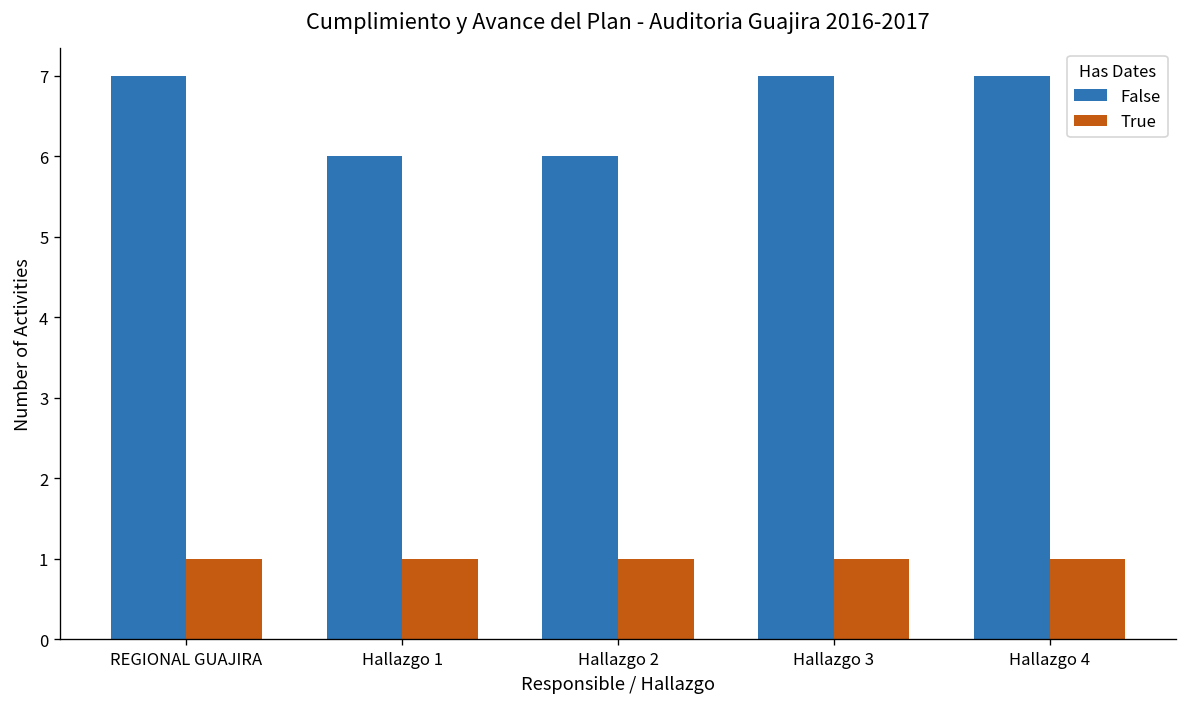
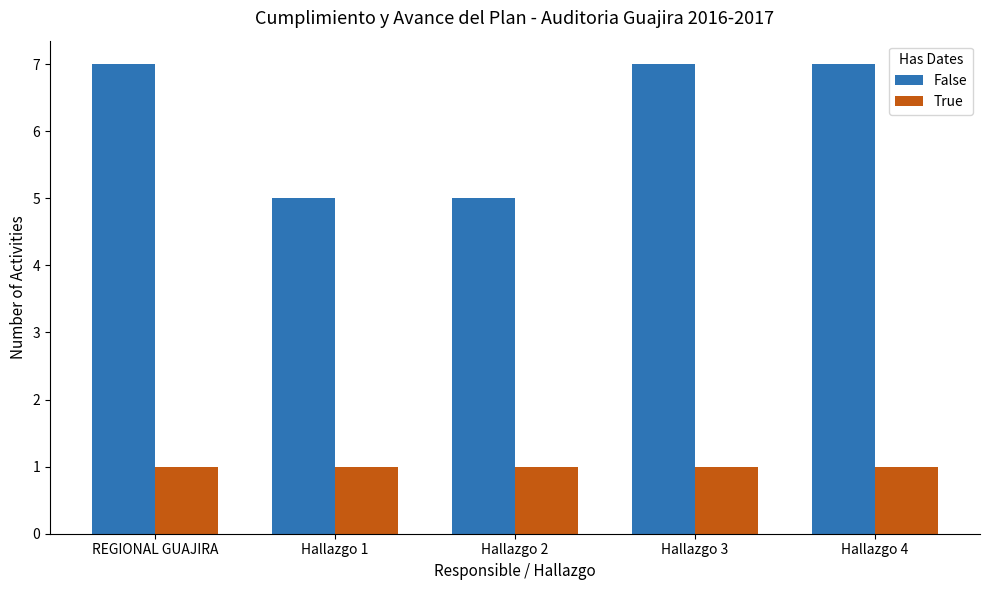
False, Hallazgo 1: 6 -> 5
False, Hallazgo 2: 6 -> 5
